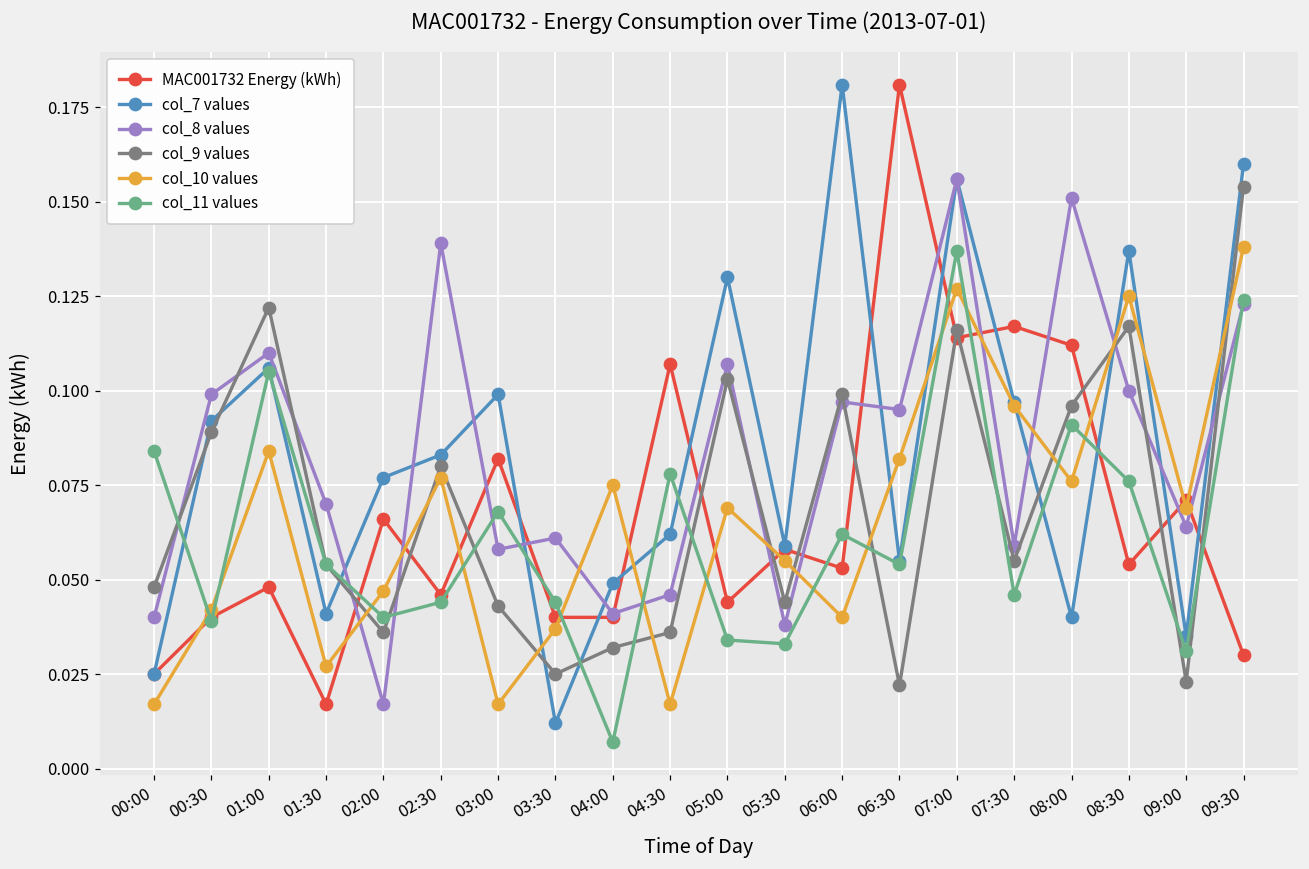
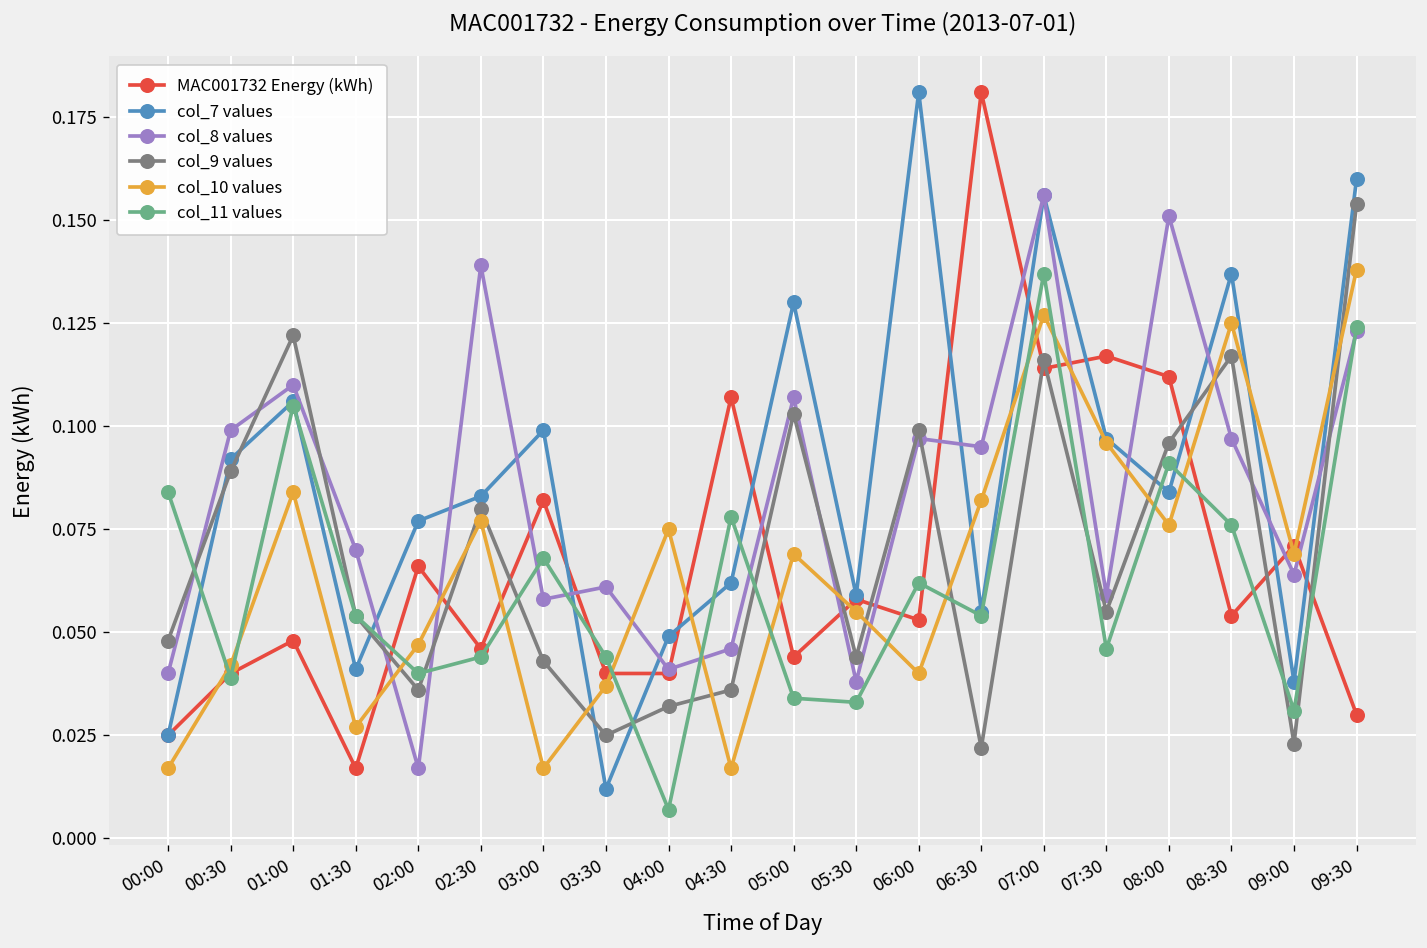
col_7 values, 08:00: 0.040 -> 0.084
col_8 values, 08:30: 0.100 -> 0.097
col_7 values, 09:00: 0.035 -> 0.038
